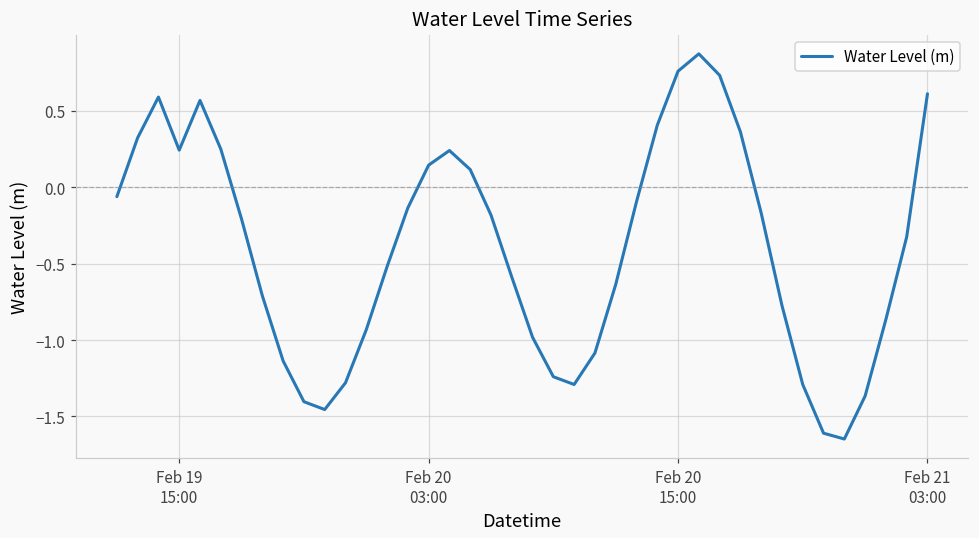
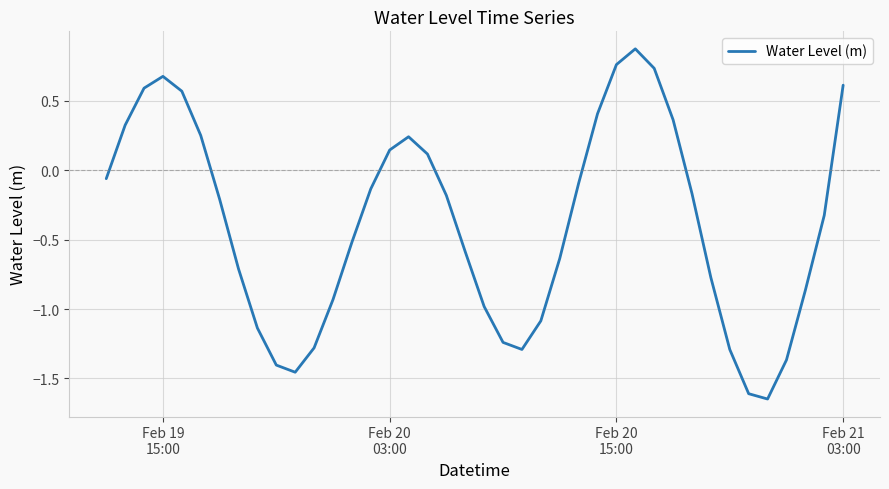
Feb 19 15:00: 0.24 -> 0.68
